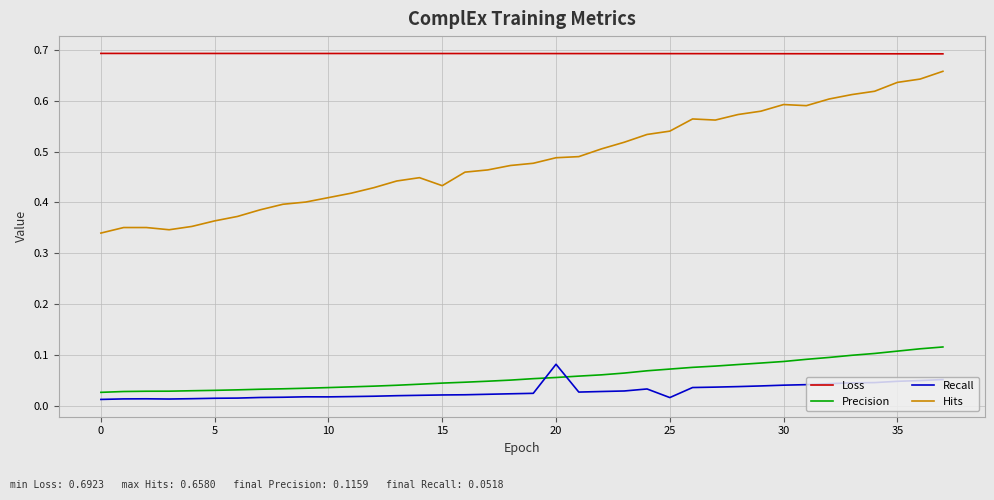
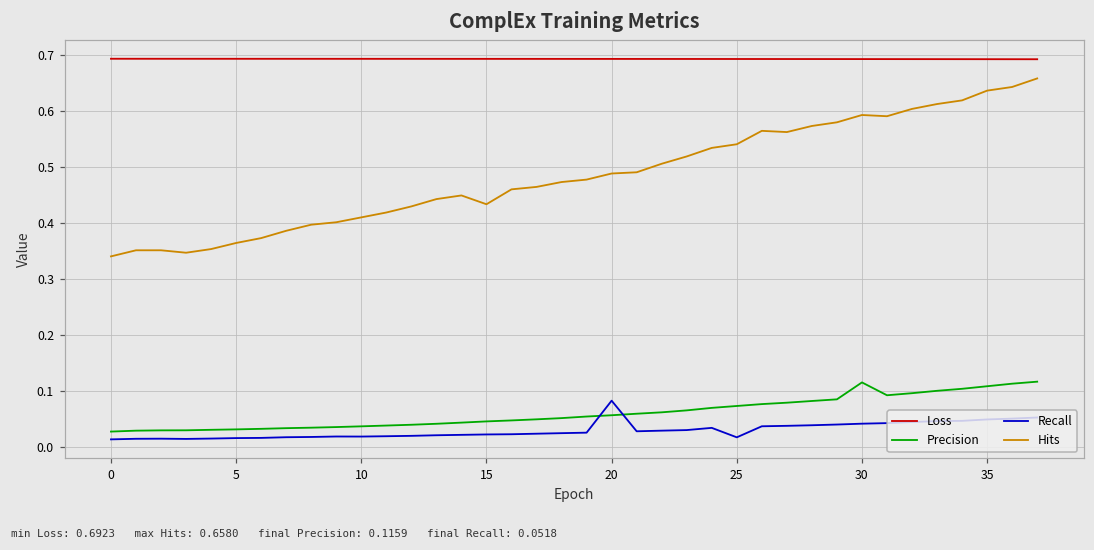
Precision, 30: 0.09 -> 0.11
